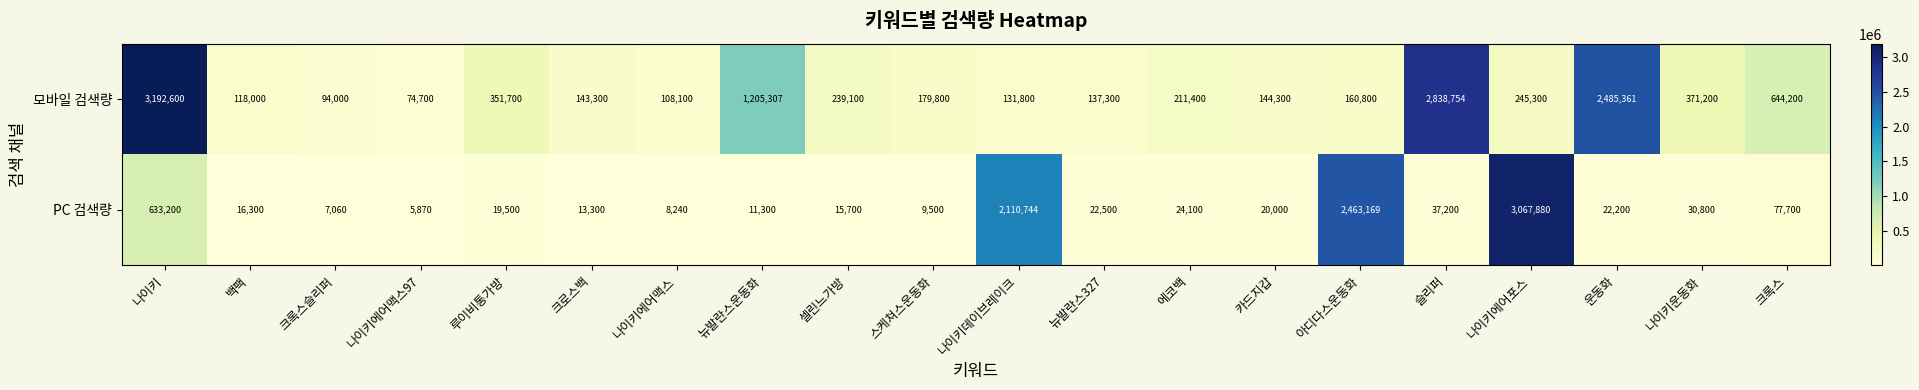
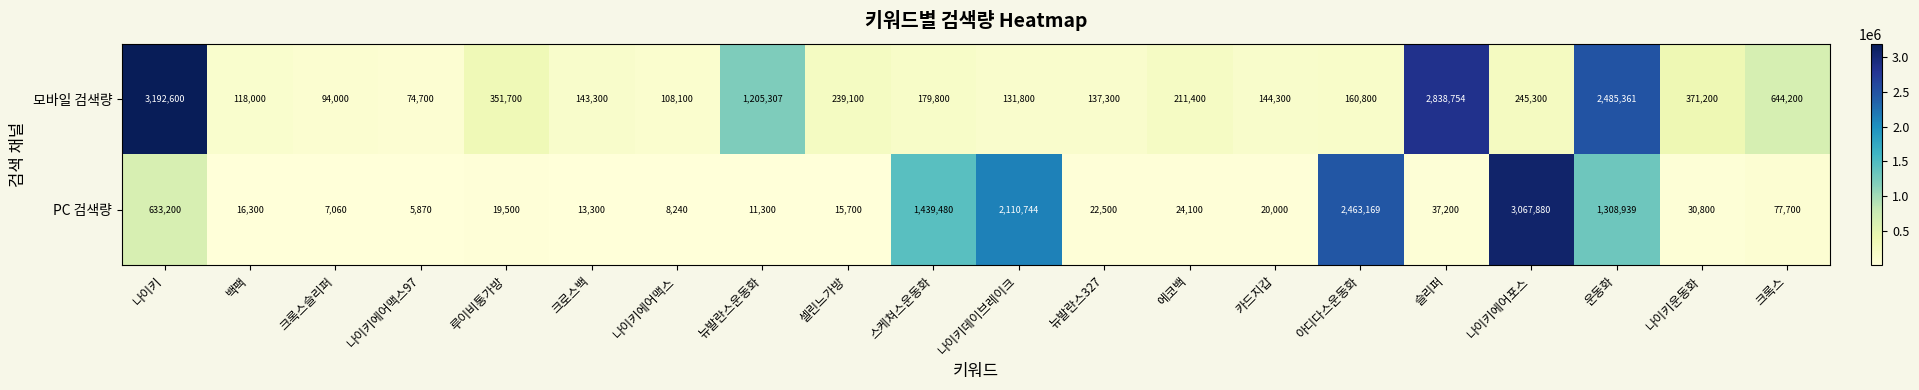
PC 검색량, 스케쳐스운동화: 9,500 -> 1,439,480
PC 검색량, 운동화: 22,200 -> 1,308,939
